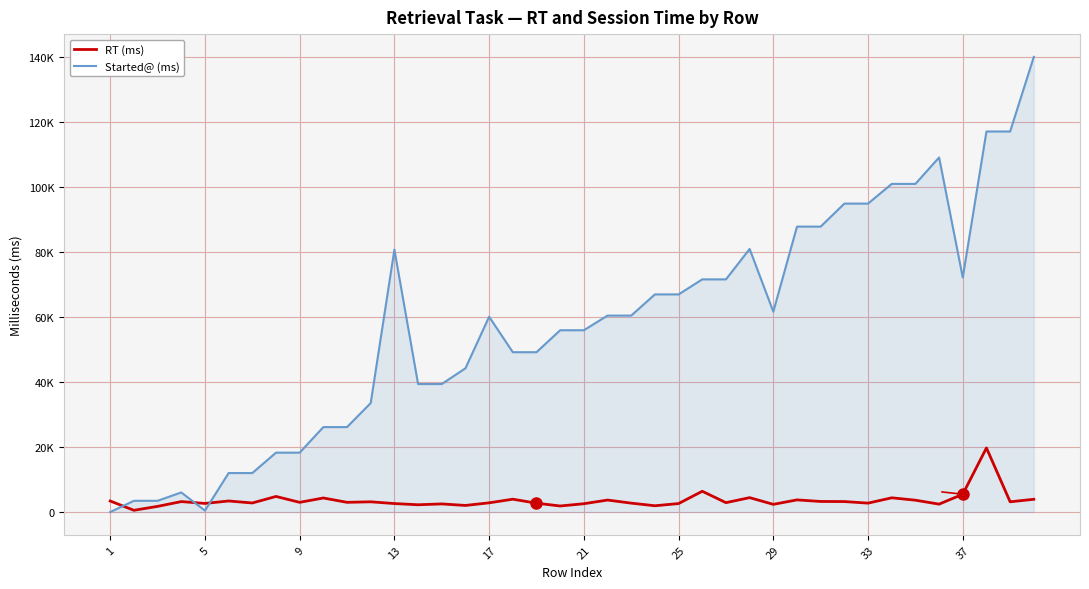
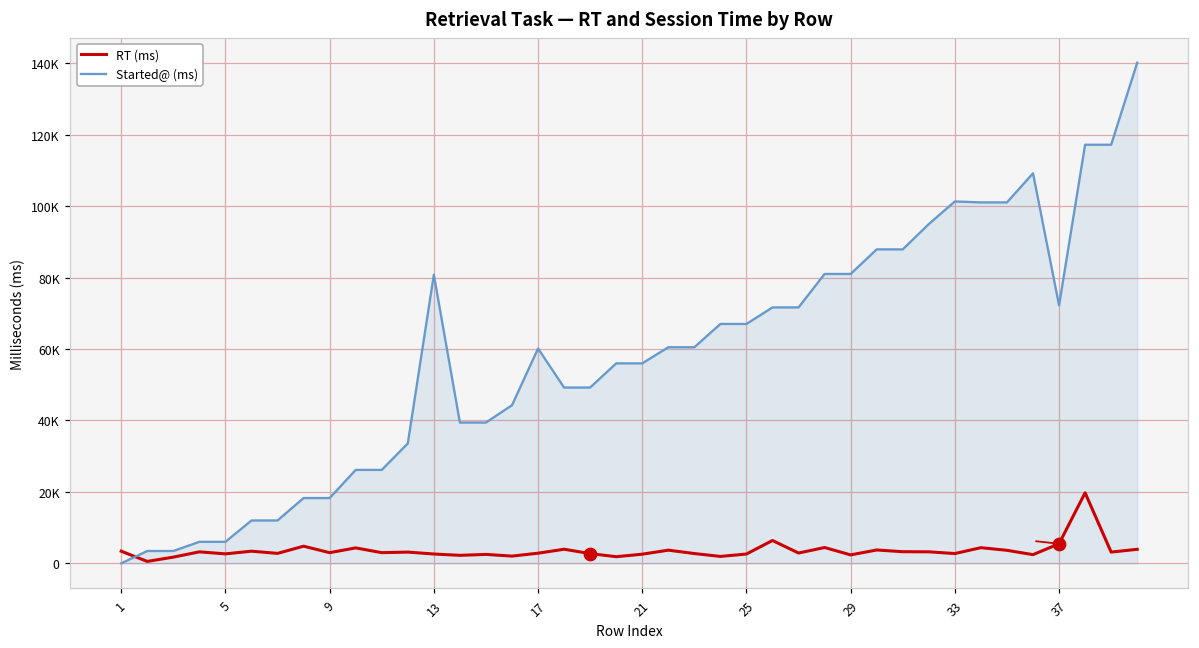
Started@ (ms), 5: 0 -> 6000
Started@ (ms), 29: 62000 -> 81000
Started@ (ms), 33: 95000 -> 101000
